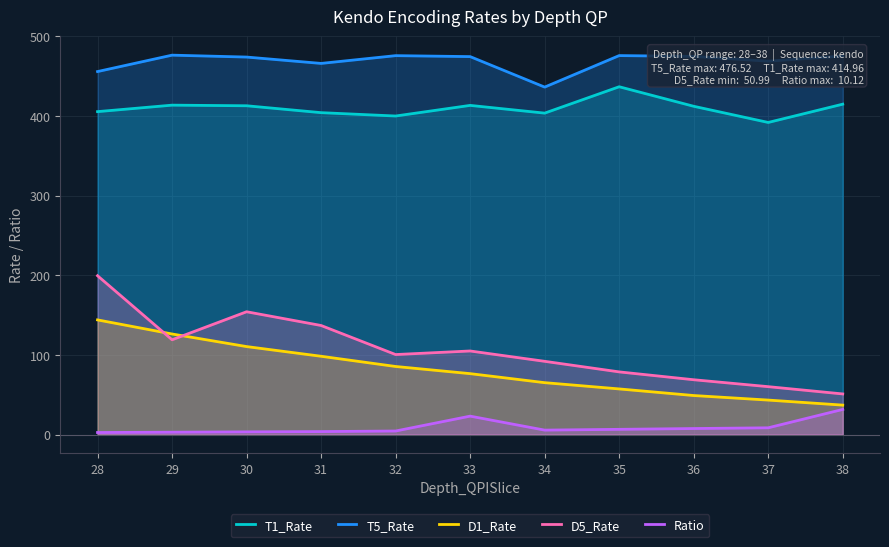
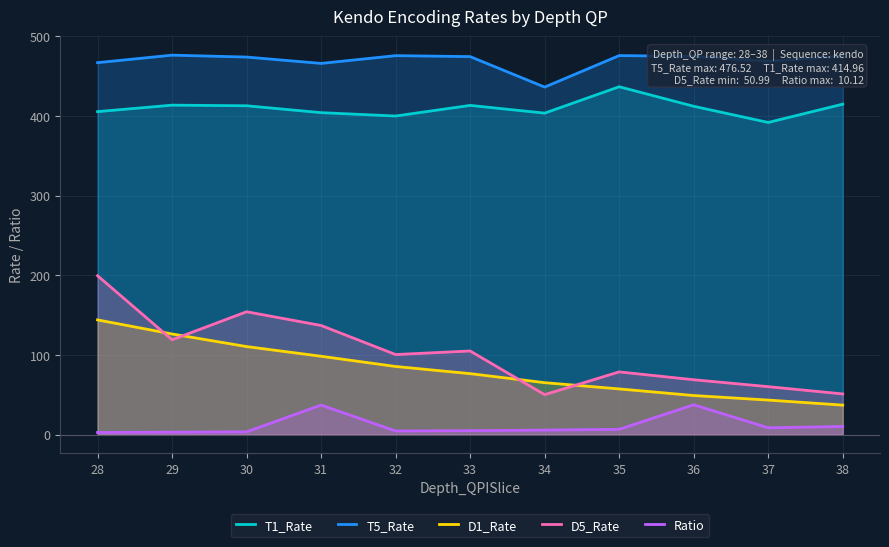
T5_Rate, 28: 460 -> 470
Ratio, 31: 0 -> 40
Ratio, 33: 20 -> 0
D5_Rate, 34: 90 -> 50
Ratio, 36: 10 -> 40
Ratio, 38: 30 -> 10
